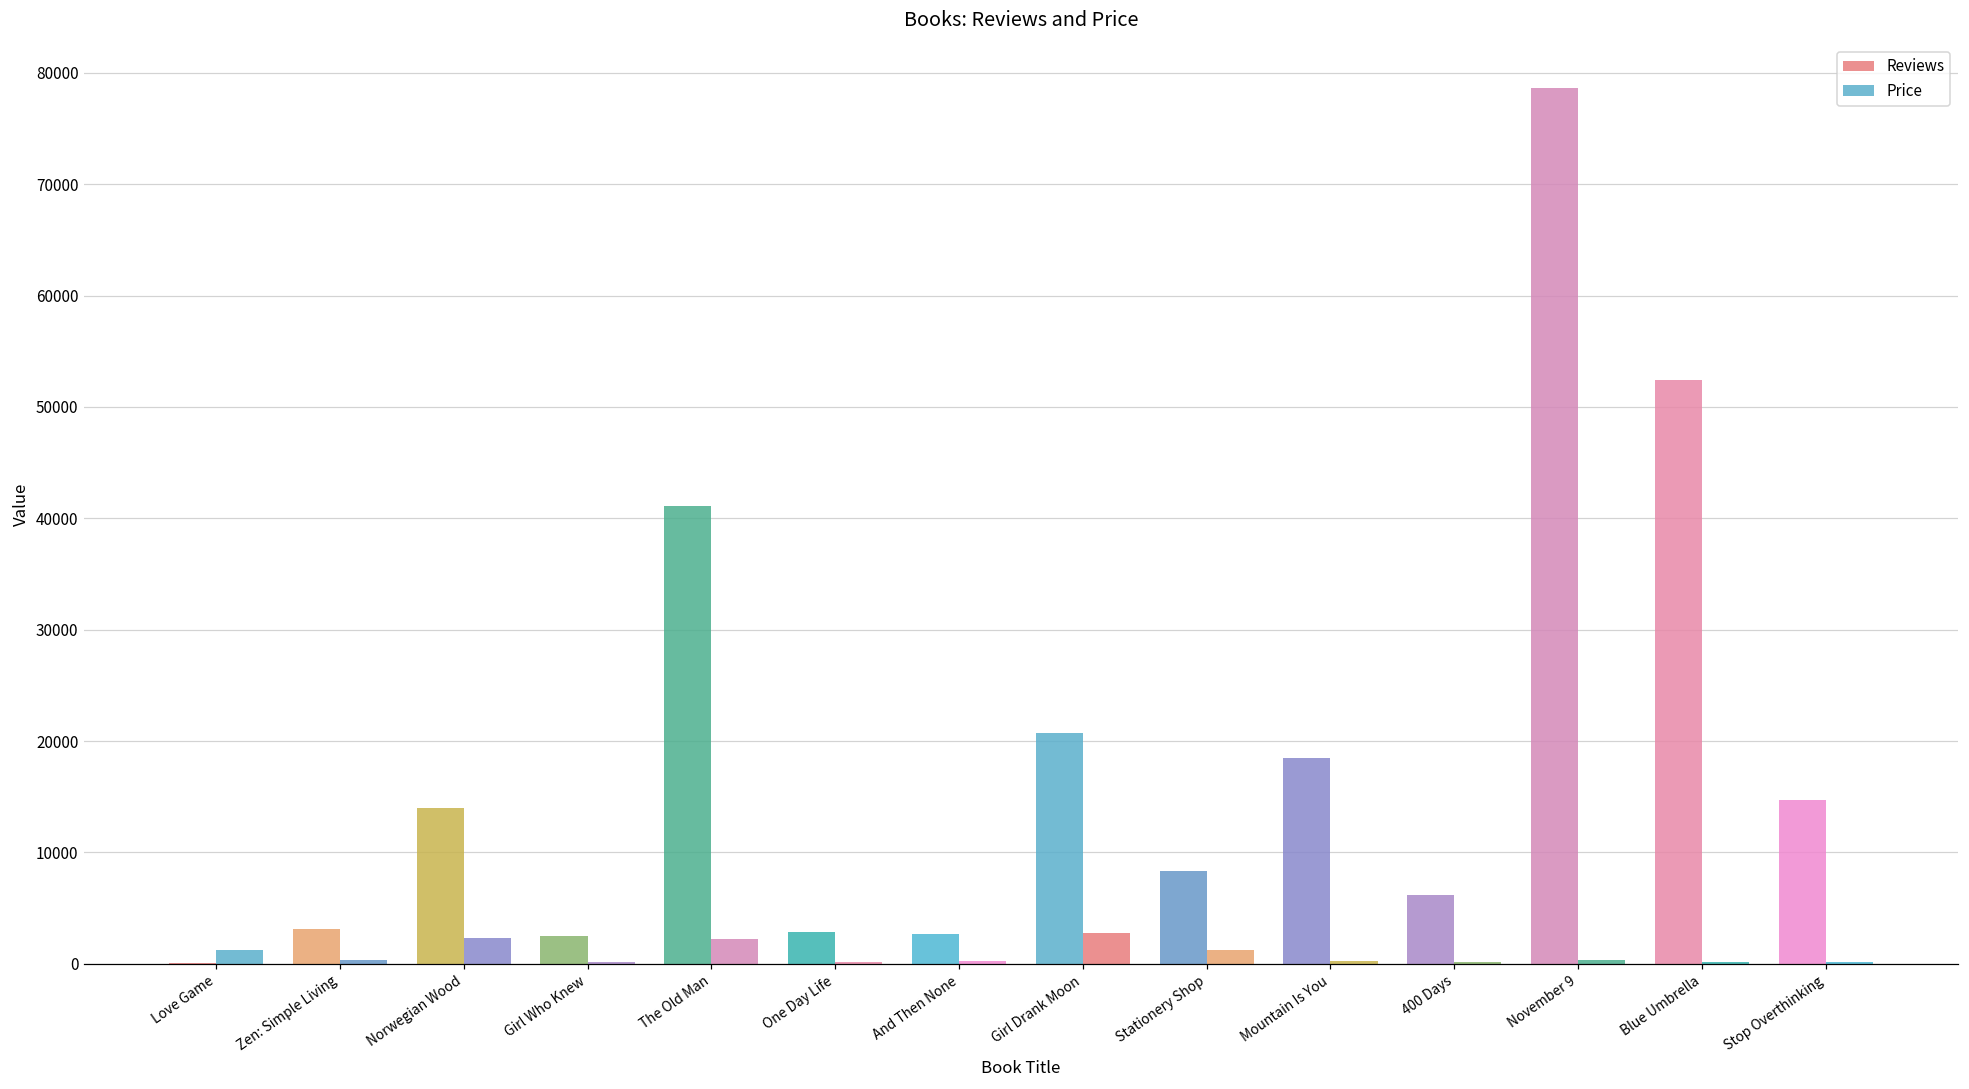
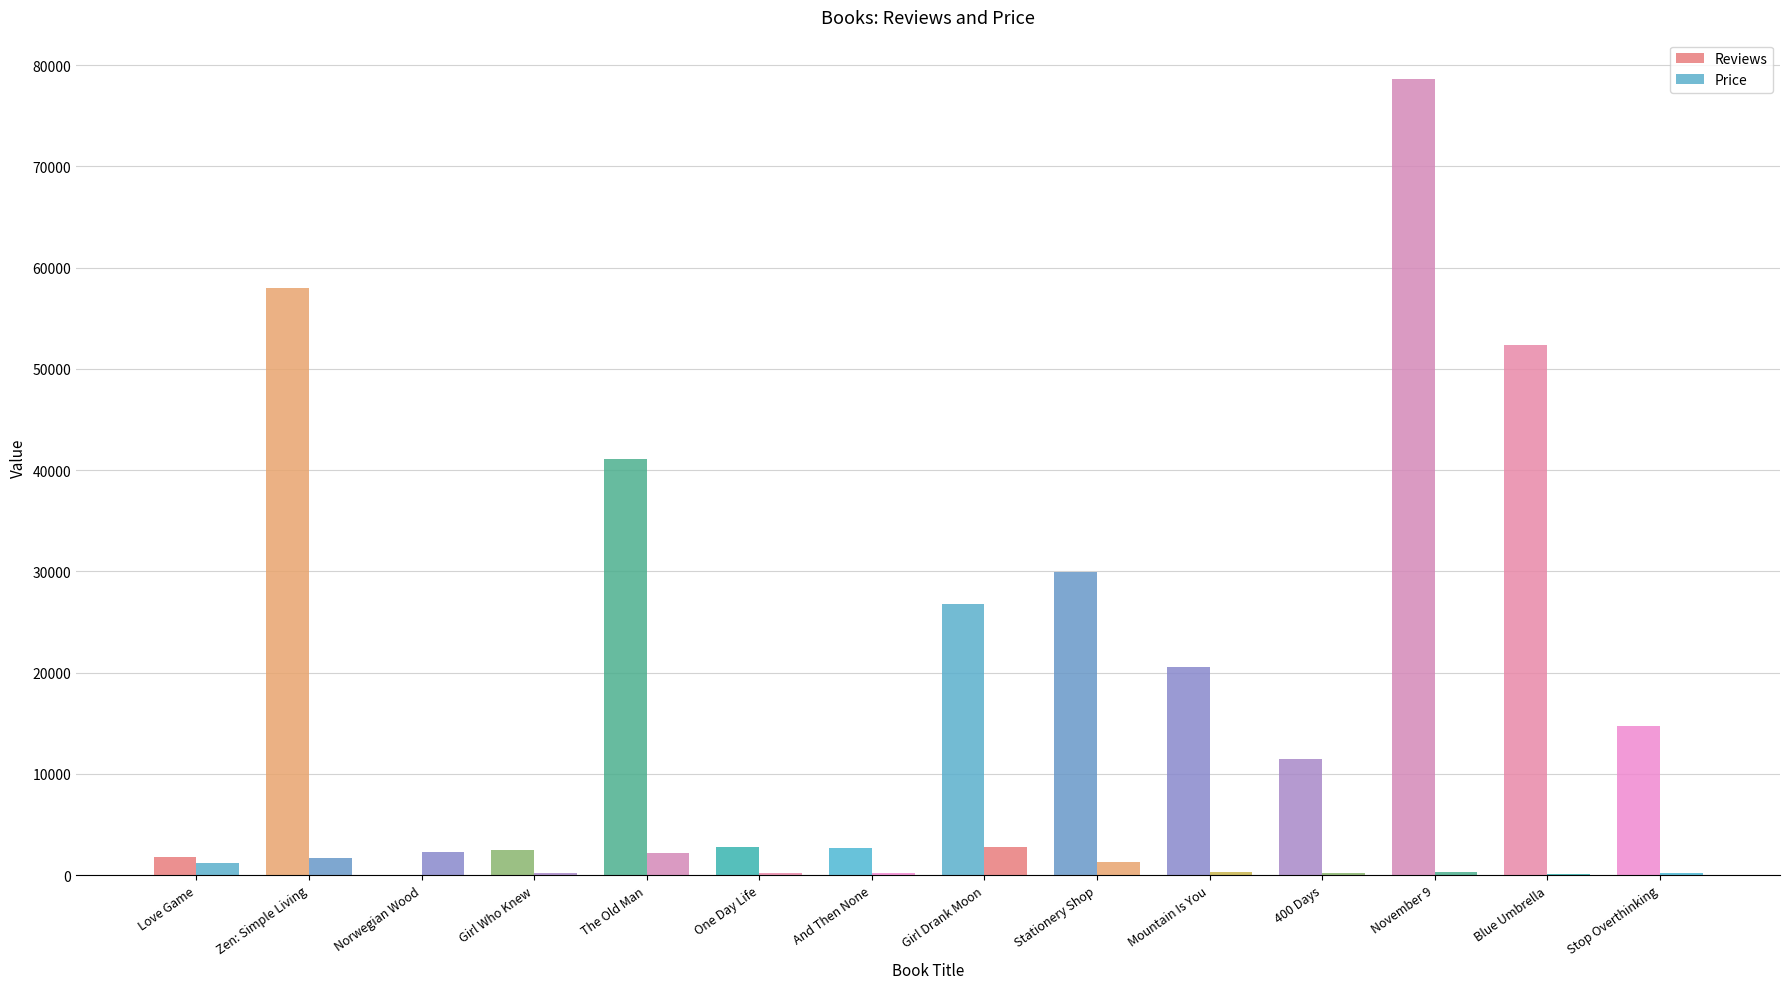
Reviews, Love Game: 100 -> 1800
Reviews, Zen: Simple Living: 3100 -> 58000
Price, Zen: Simple Living: 300 -> 1700
Reviews, Norwegian Wood: 14000 -> 0
Reviews, Girl Drank Moon: 20700 -> 26800
Reviews, Stationery Shop: 8300 -> 29900
Reviews, Mountain Is You: 18500 -> 20600
Reviews, 400 Days: 6200 -> 11500
